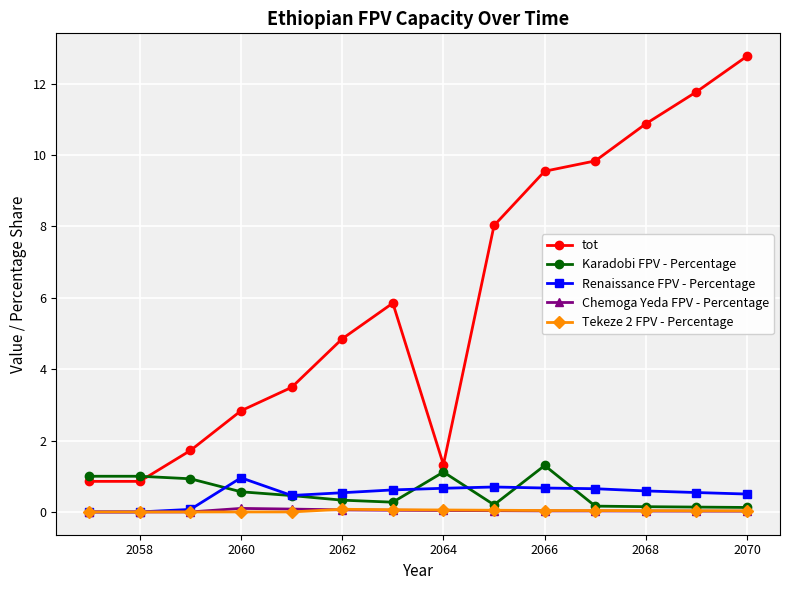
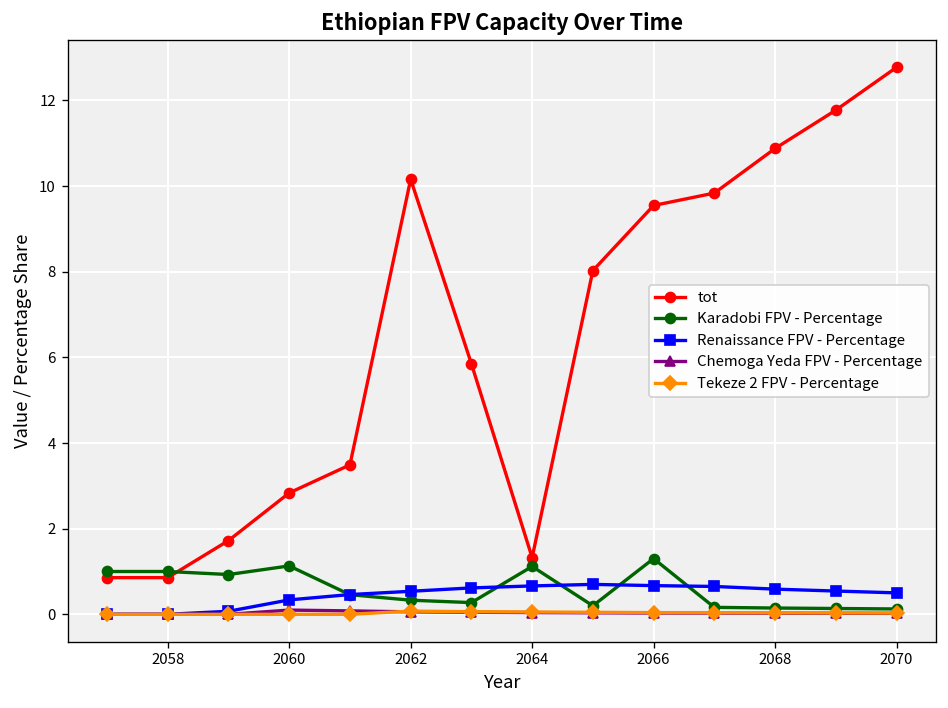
Karadobi FPV - Percentage, 2060: 0.6 -> 1.1
Renaissance FPV - Percentage, 2060: 1.0 -> 0.3
tot, 2062: 4.9 -> 10.2
